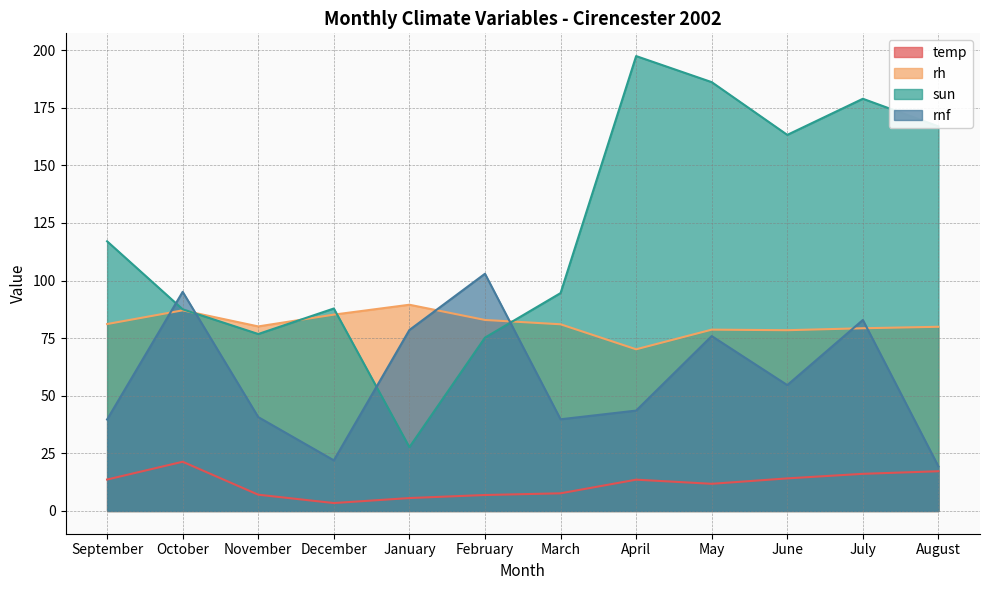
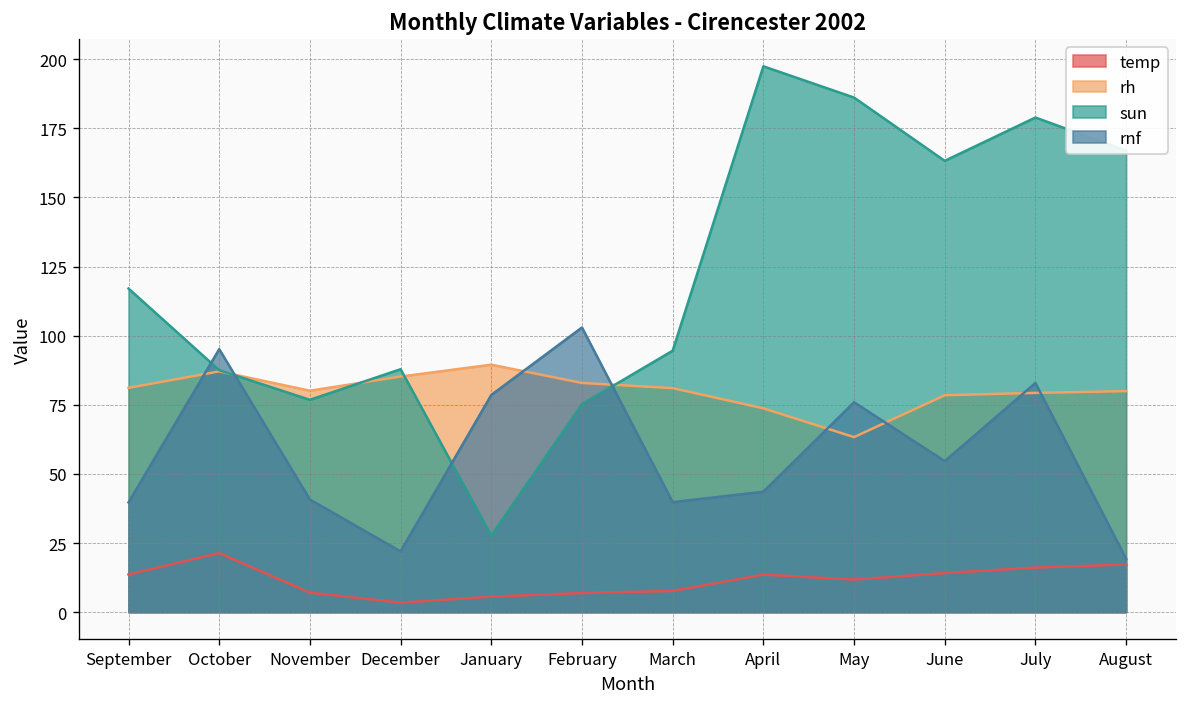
rh, April: 70 -> 74
rh, May: 79 -> 63
